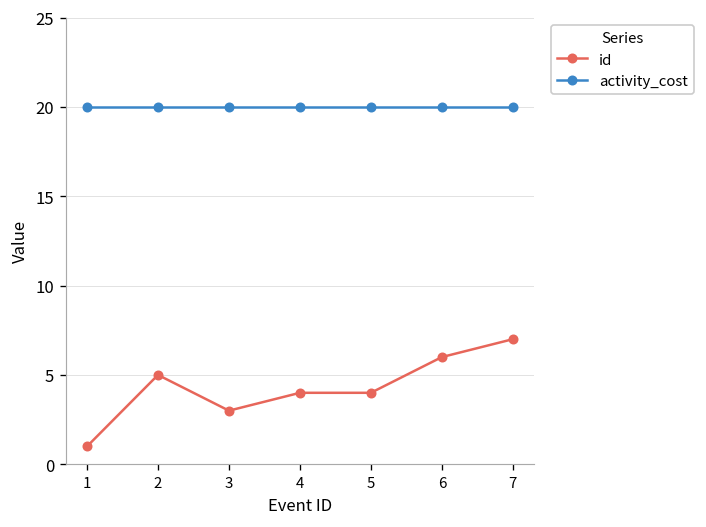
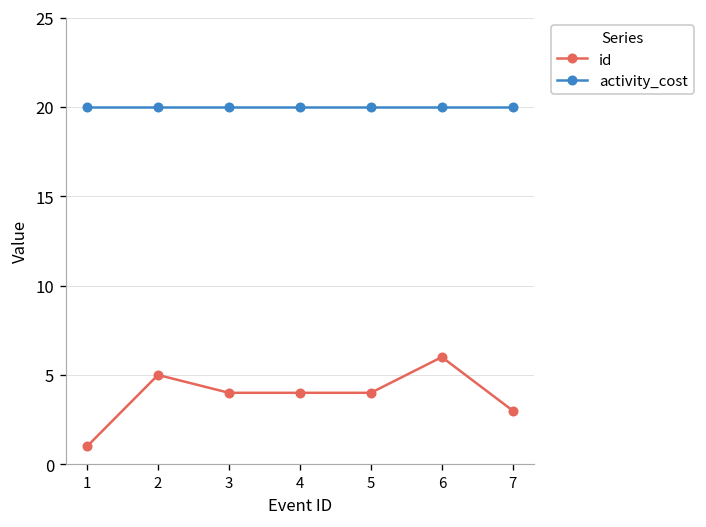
id, 3: 3 -> 4
id, 7: 7 -> 3
